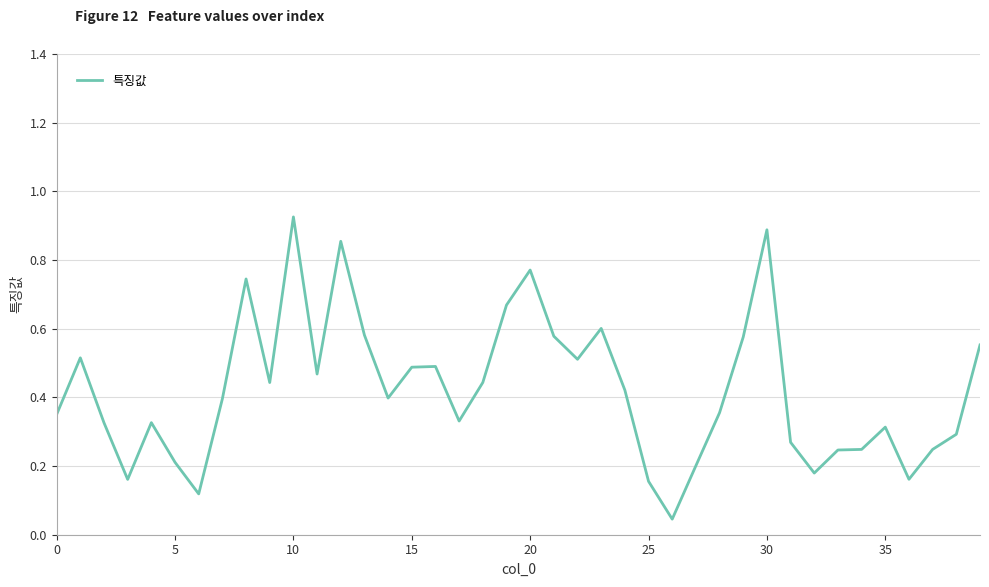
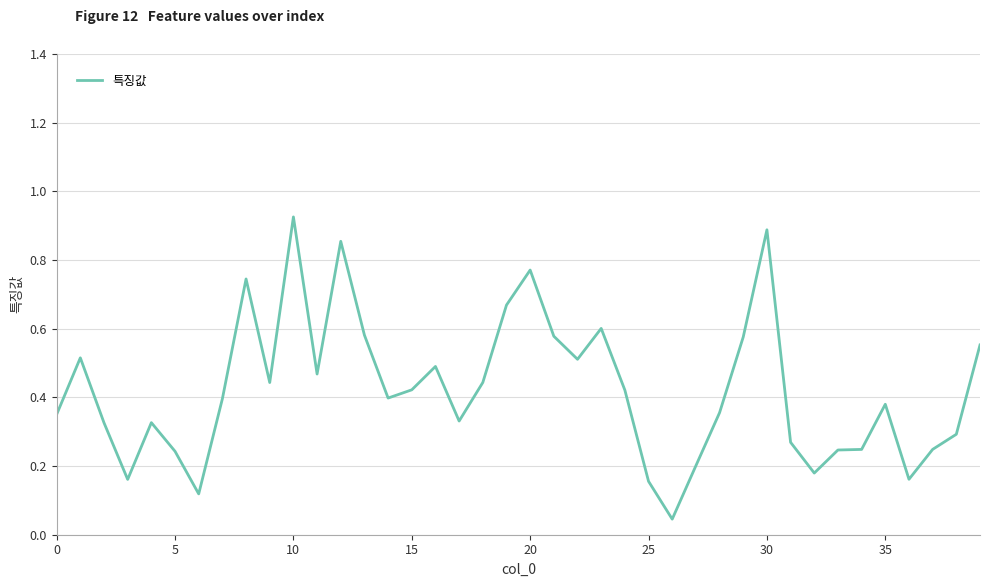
5: 0.21 -> 0.24
15: 0.49 -> 0.42
35: 0.31 -> 0.38
